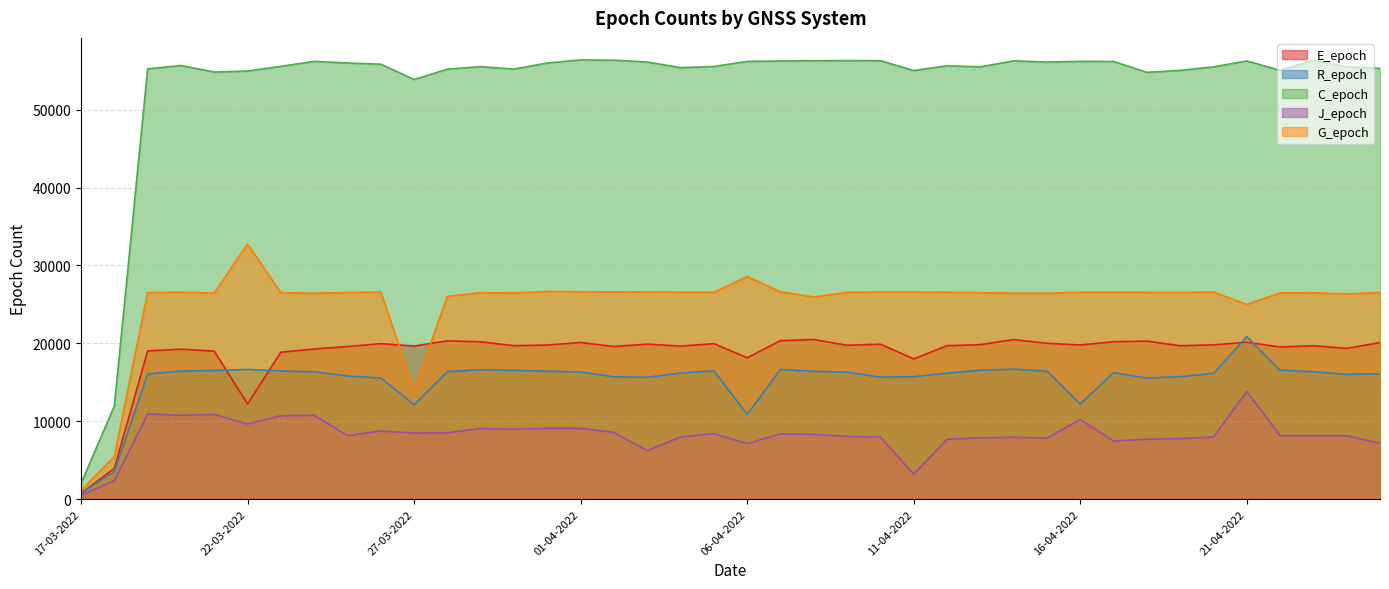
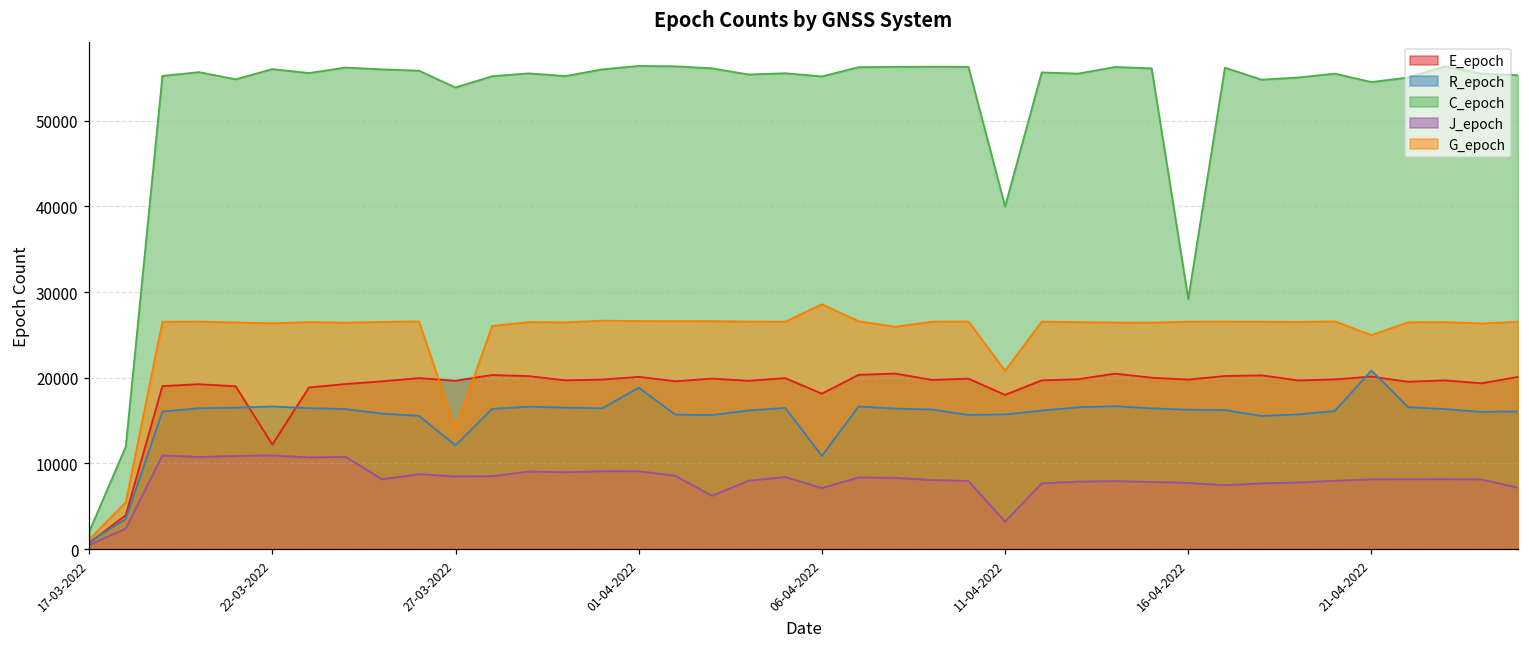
C_epoch, 22-03-2022: 55000 -> 56000
J_epoch, 22-03-2022: 10000 -> 11000
G_epoch, 22-03-2022: 33000 -> 26000
R_epoch, 01-04-2022: 16000 -> 19000
C_epoch, 06-04-2022: 56000 -> 55000
C_epoch, 11-04-2022: 55000 -> 40000
G_epoch, 11-04-2022: 27000 -> 21000
R_epoch, 16-04-2022: 12000 -> 16000
C_epoch, 16-04-2022: 56000 -> 29000
J_epoch, 16-04-2022: 10000 -> 8000
C_epoch, 21-04-2022: 56000 -> 55000
J_epoch, 21-04-2022: 14000 -> 8000
